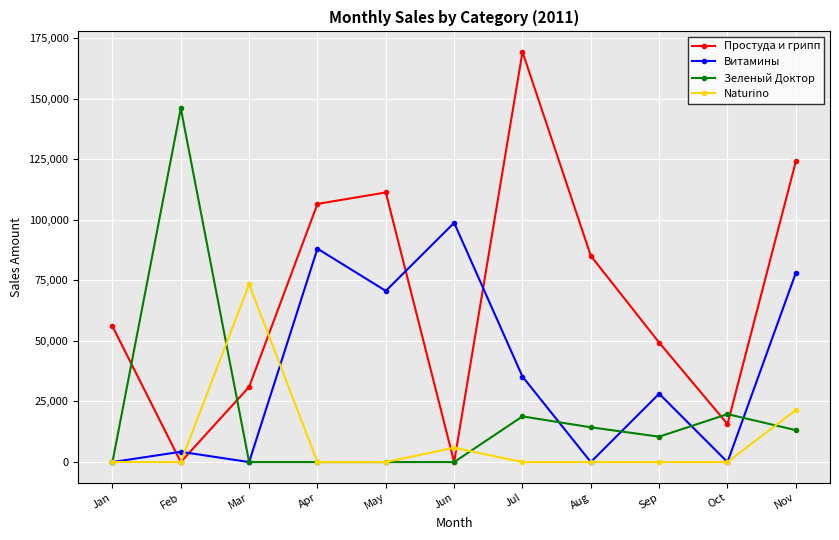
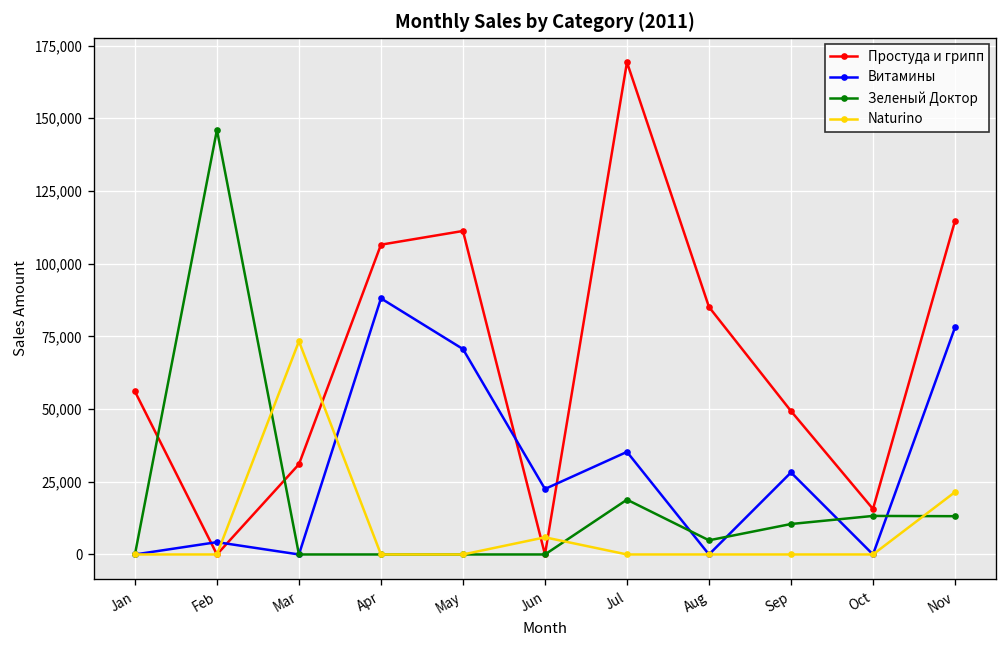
Витамины, Jun: 99,000 -> 23,000
Зеленый Доктор, Aug: 14,000 -> 5,000
Зеленый Доктор, Oct: 20,000 -> 13,000
Простуда и грипп, Nov: 124,000 -> 115,000
